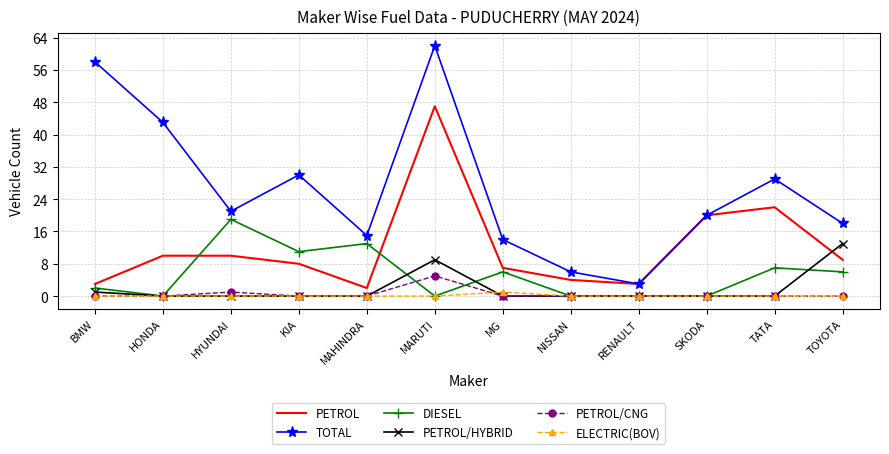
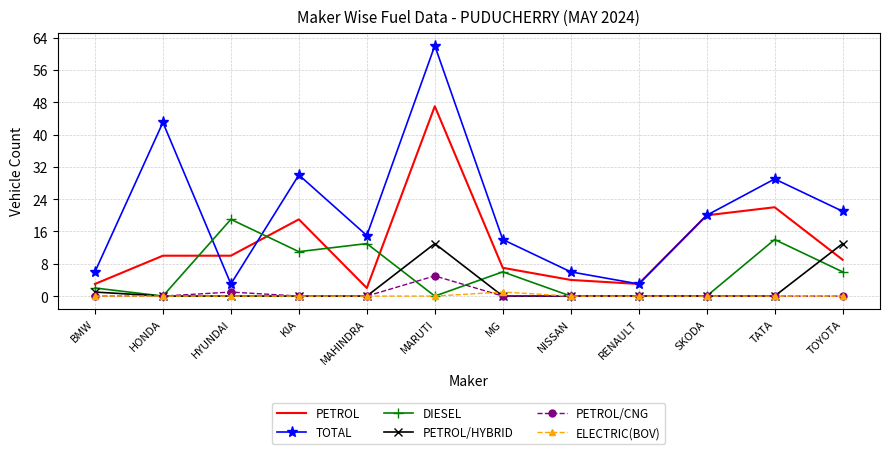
TOTAL, BMW: 58 -> 6
TOTAL, HYUNDAI: 21 -> 3
PETROL, KIA: 8 -> 19
PETROL/HYBRID, MARUTI: 9 -> 13
DIESEL, TATA: 7 -> 14
TOTAL, TOYOTA: 18 -> 21
